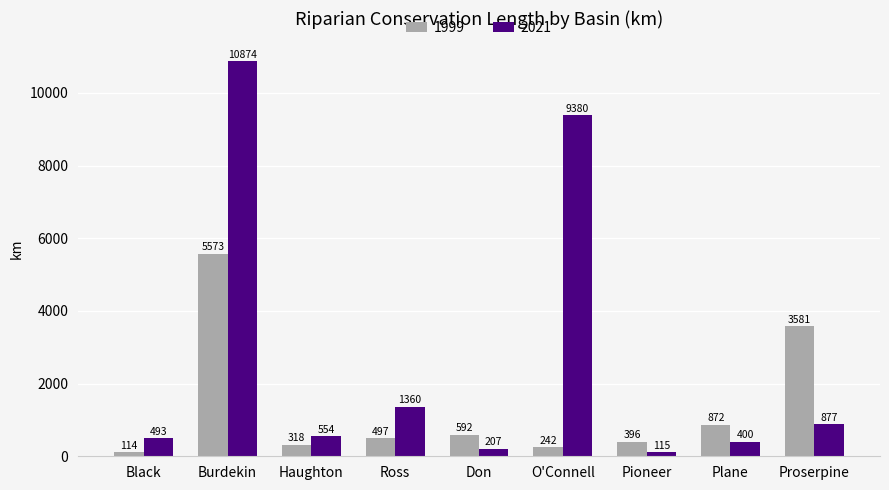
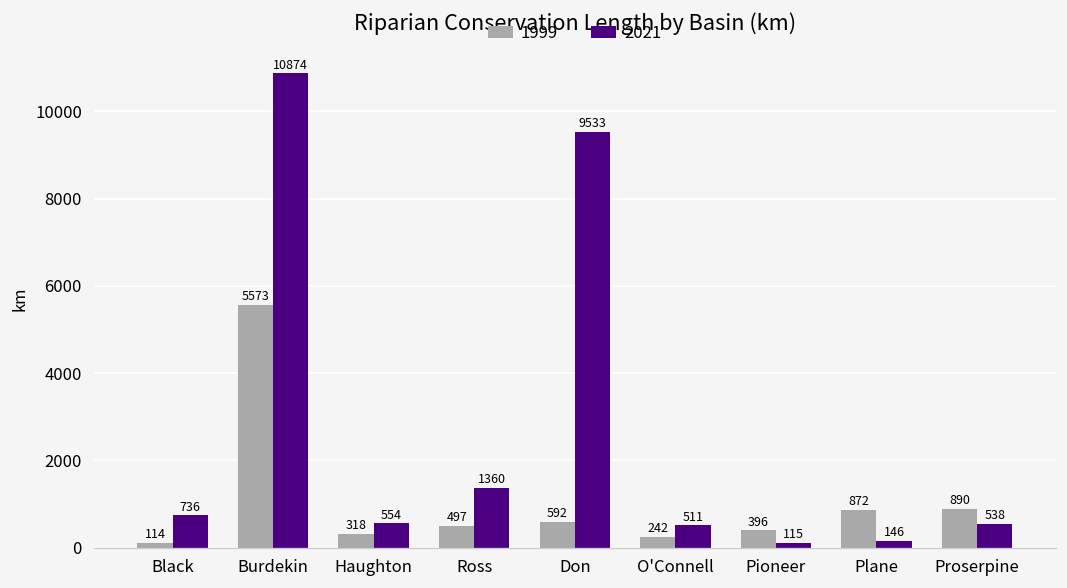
2021, Black: 493 -> 736
2021, Don: 207 -> 9533
2021, O'Connell: 9380 -> 511
2021, Plane: 400 -> 146
1999, Proserpine: 3581 -> 890
2021, Proserpine: 877 -> 538
